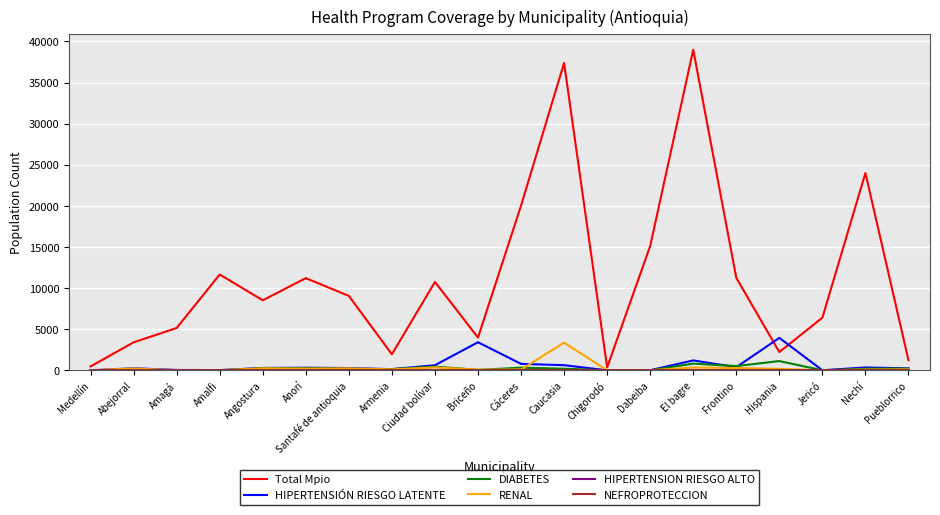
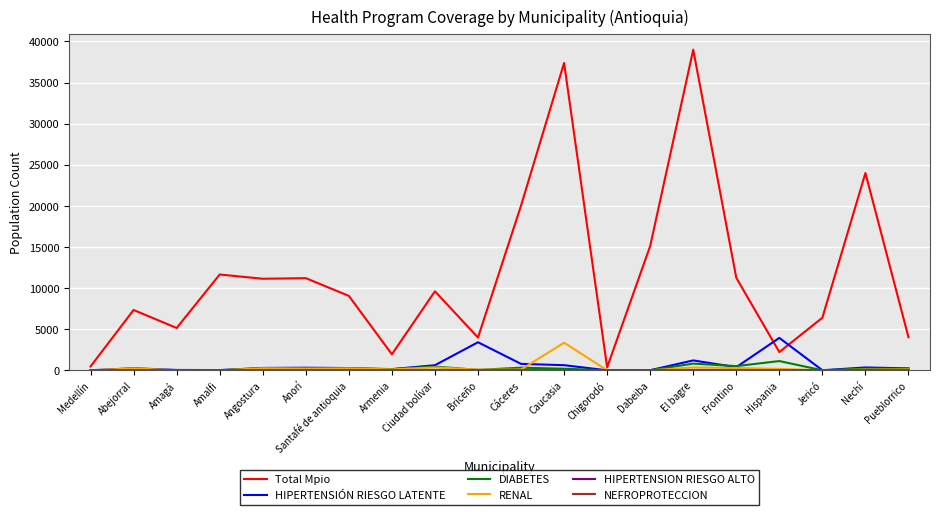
Total Mpio, Abejorral: 3000 -> 7000
Total Mpio, Angostura: 9000 -> 11000
Total Mpio, Ciudad bolívar: 11000 -> 10000
Total Mpio, Pueblorrico: 1000 -> 4000
